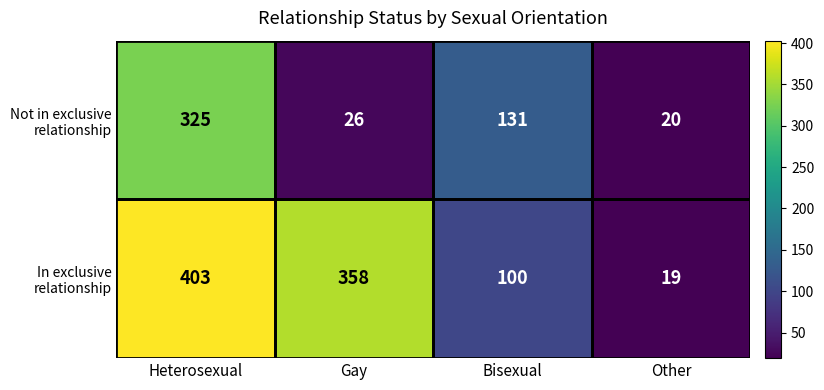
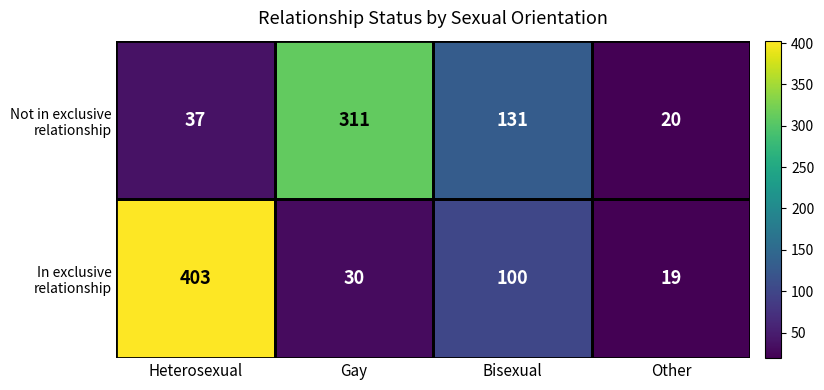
Not in exclusive relationship, Heterosexual: 325 -> 37
Not in exclusive relationship, Gay: 26 -> 311
In exclusive relationship, Gay: 358 -> 30
